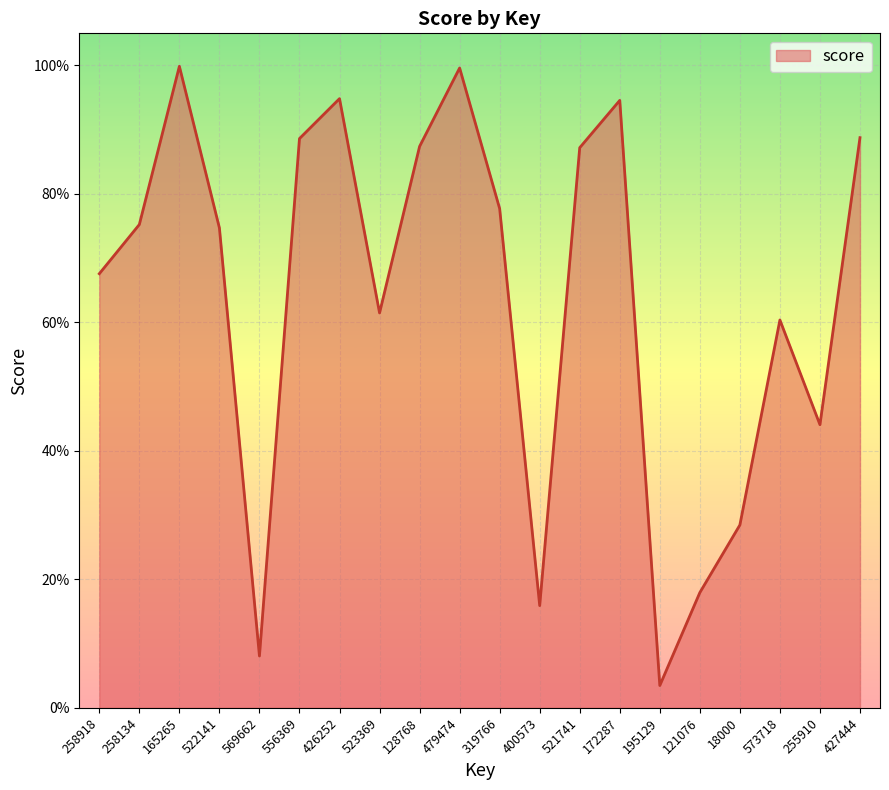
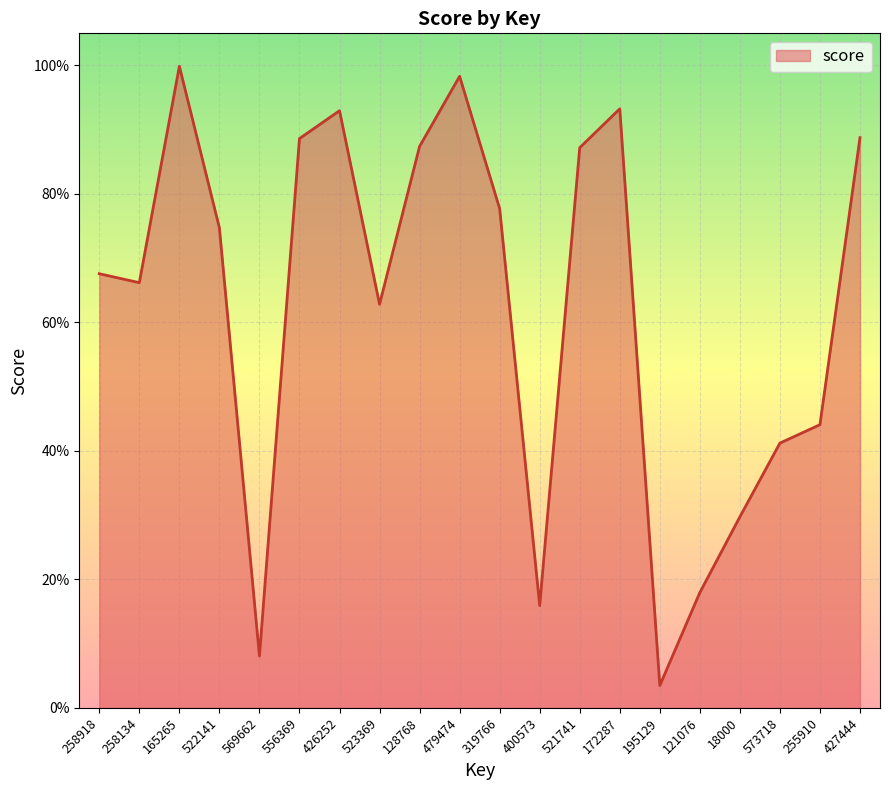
258134: 75% -> 66%
426252: 95% -> 93%
523369: 61% -> 63%
479474: 100% -> 98%
172287: 95% -> 93%
18000: 28% -> 30%
573718: 60% -> 41%
